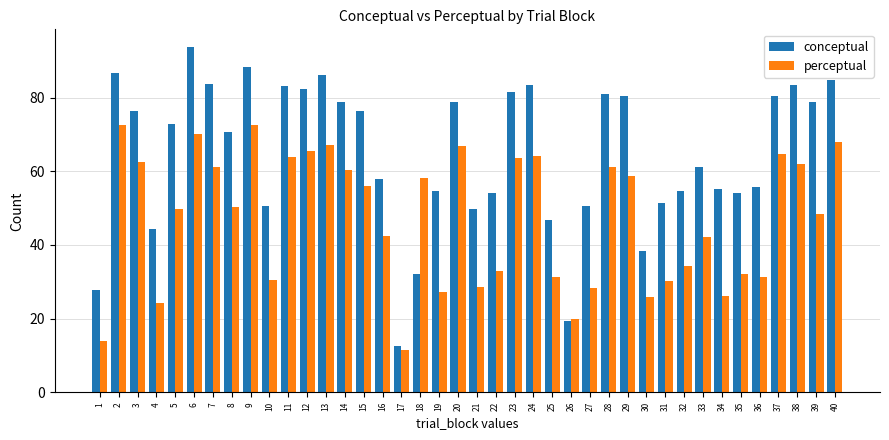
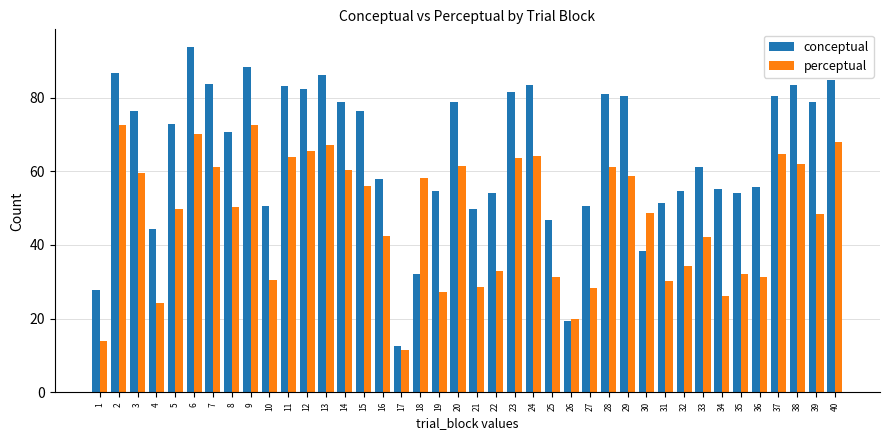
perceptual, 3: 62 -> 60
perceptual, 20: 67 -> 62
perceptual, 30: 26 -> 49
